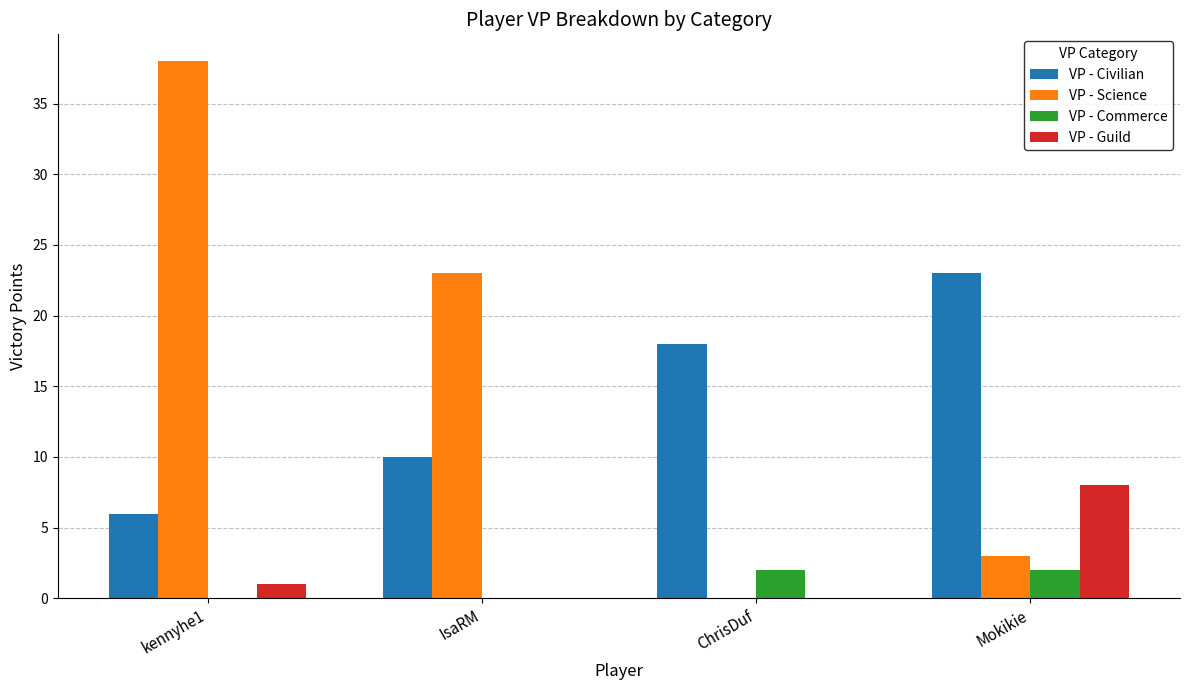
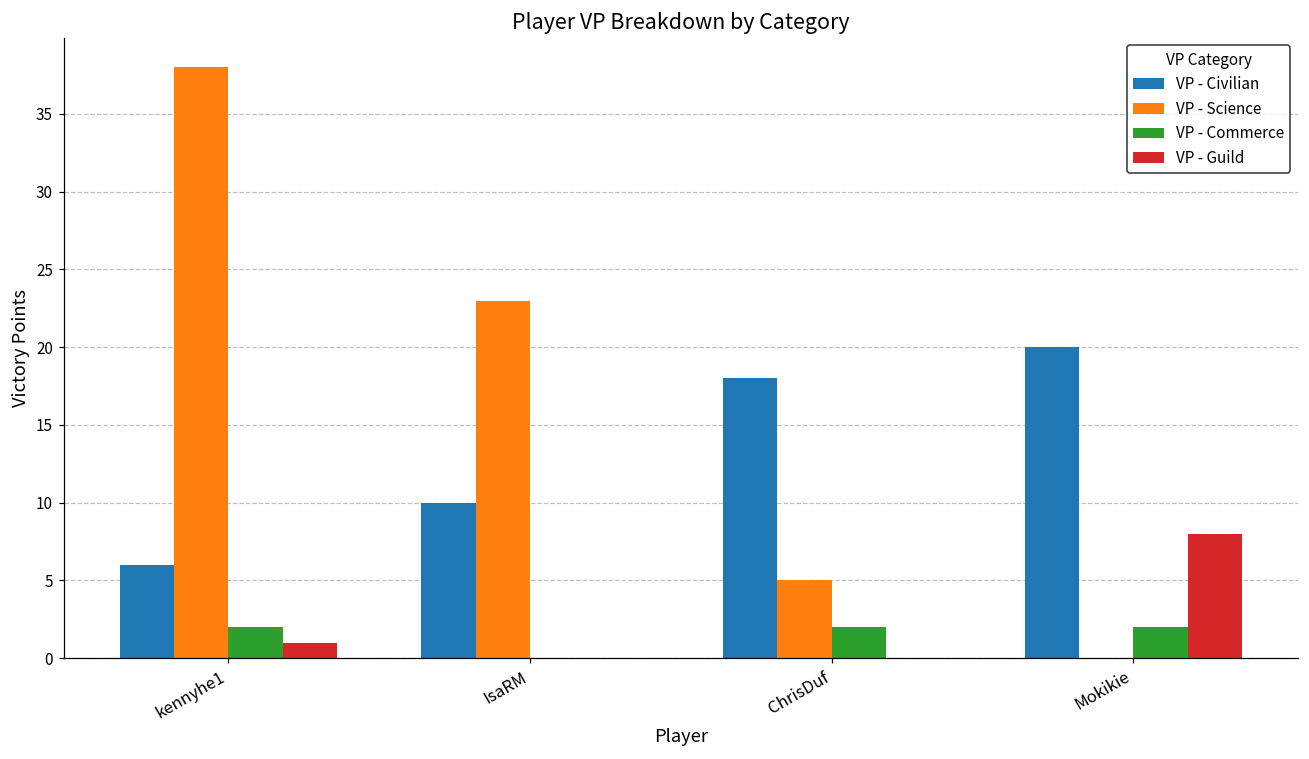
VP - Commerce, kennyhe1: 0 -> 2
VP - Science, ChrisDuf: 0 -> 5
VP - Civilian, Mokikie: 23 -> 20
VP - Science, Mokikie: 3 -> 0
